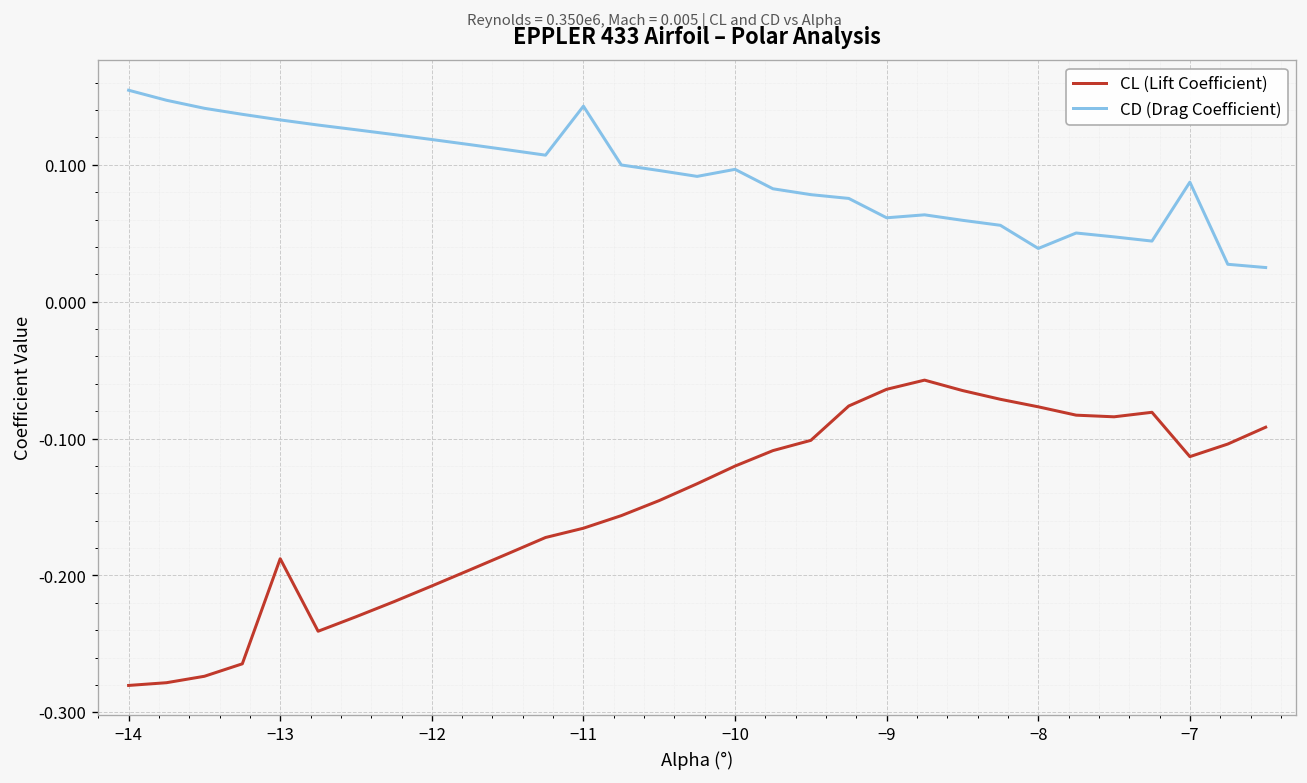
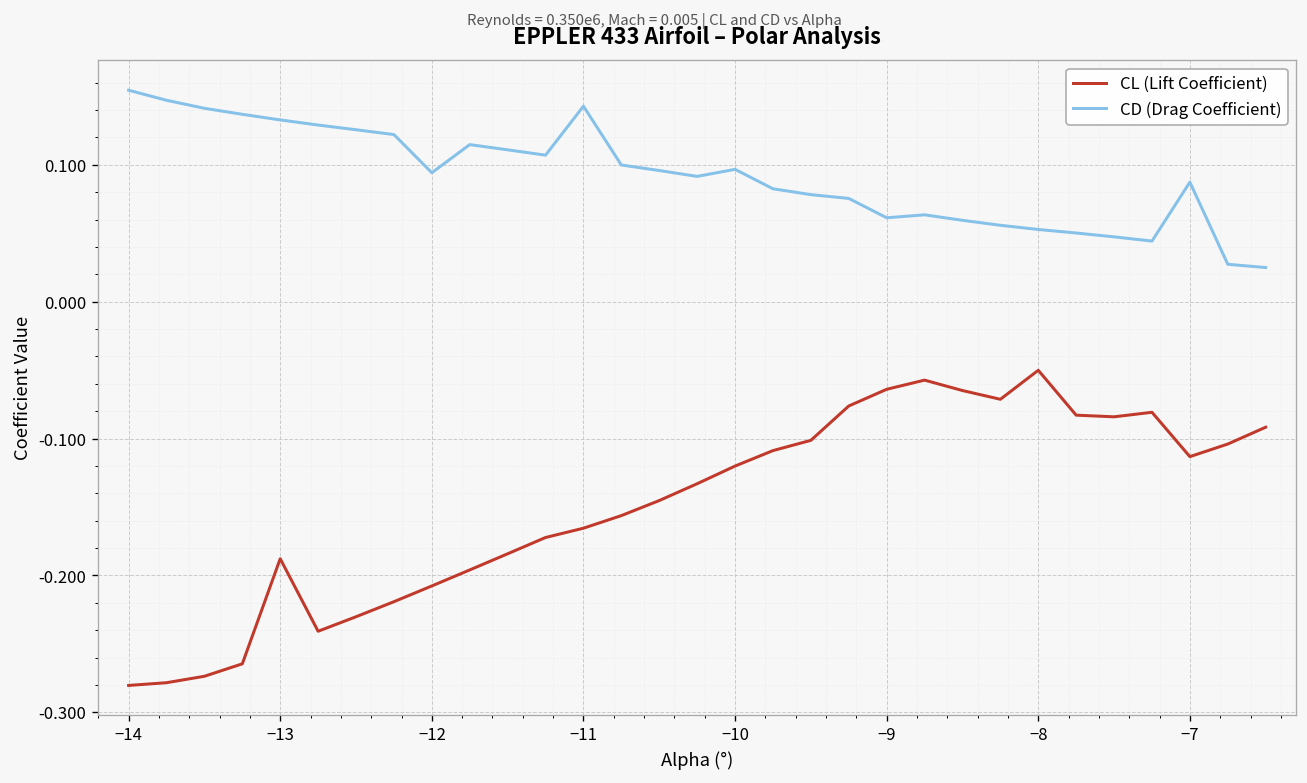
CD (Drag Coefficient), −12: 0.119 -> 0.094
CL (Lift Coefficient), −8: -0.077 -> -0.050
CD (Drag Coefficient), −8: 0.039 -> 0.053
